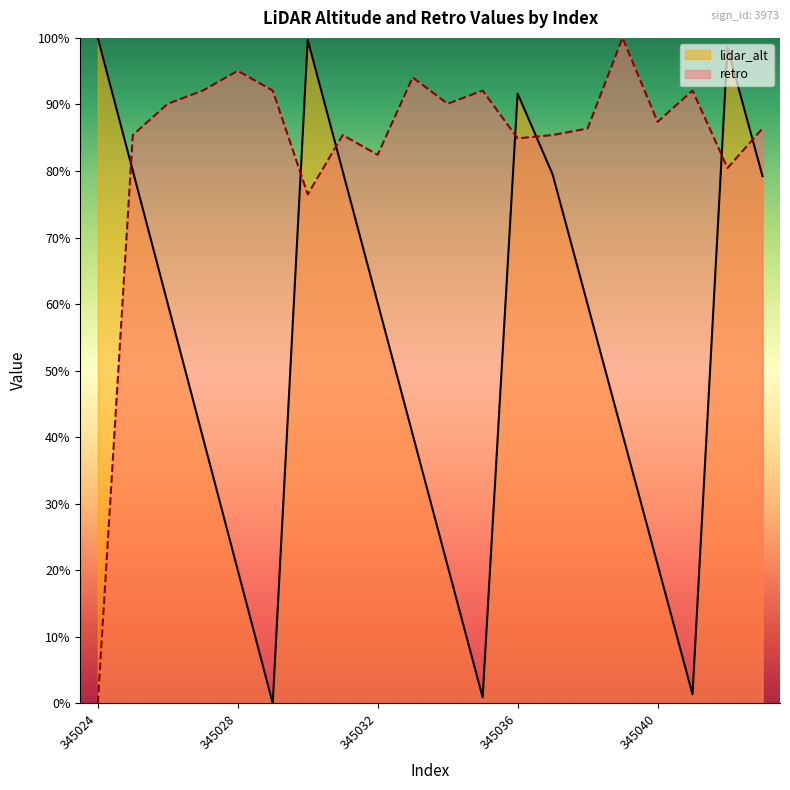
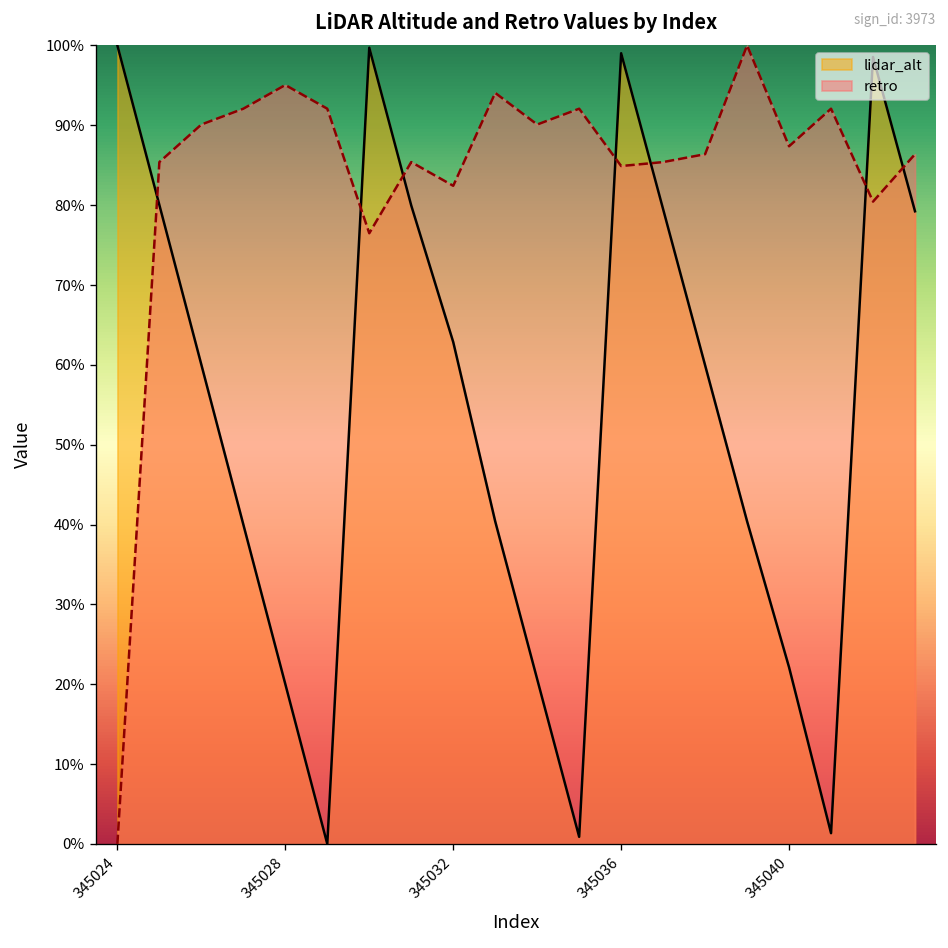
lidar_alt, 345032: 60% -> 63%
lidar_alt, 345036: 92% -> 99%
lidar_alt, 345040: 21% -> 22%
